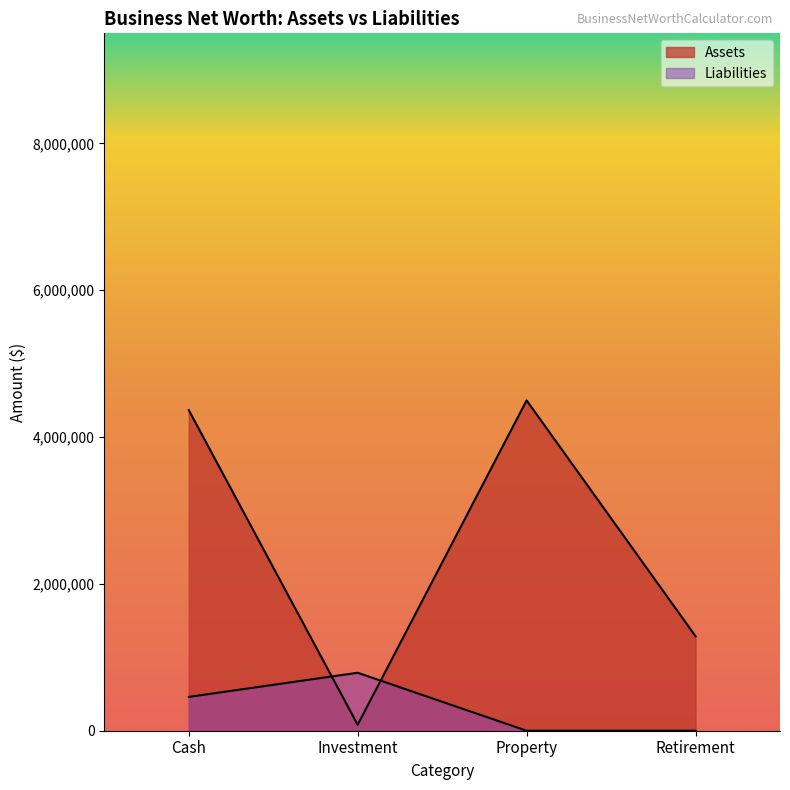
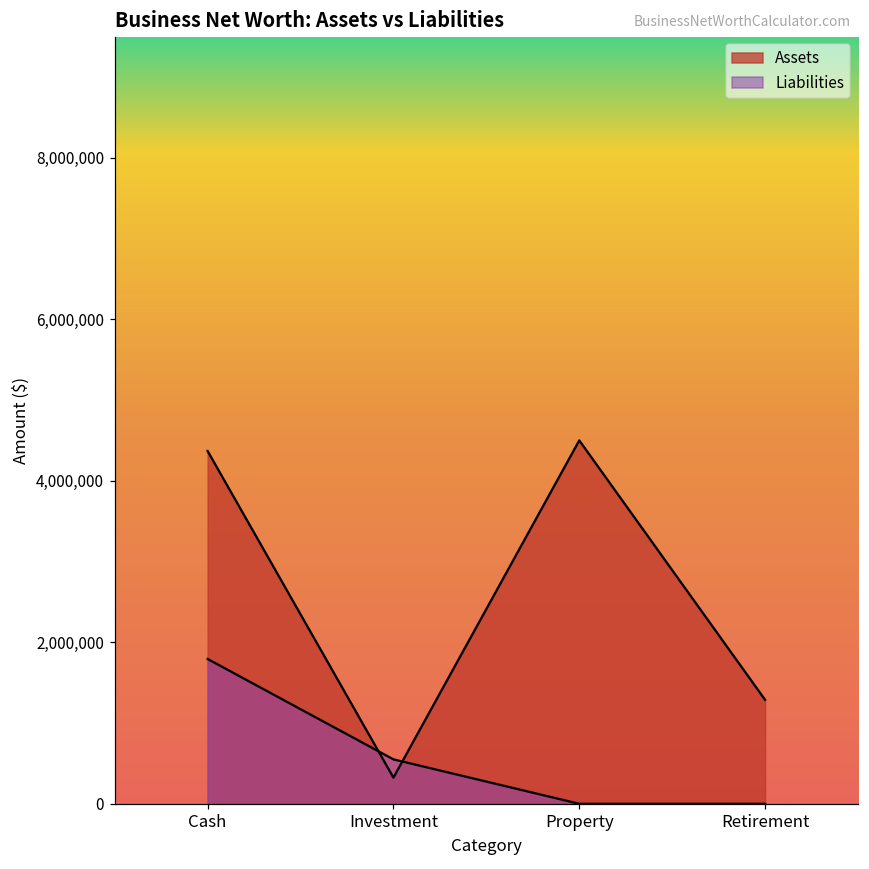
Liabilities, Cash: 500,000 -> 1,800,000
Assets, Investment: 100,000 -> 300,000
Liabilities, Investment: 800,000 -> 600,000
